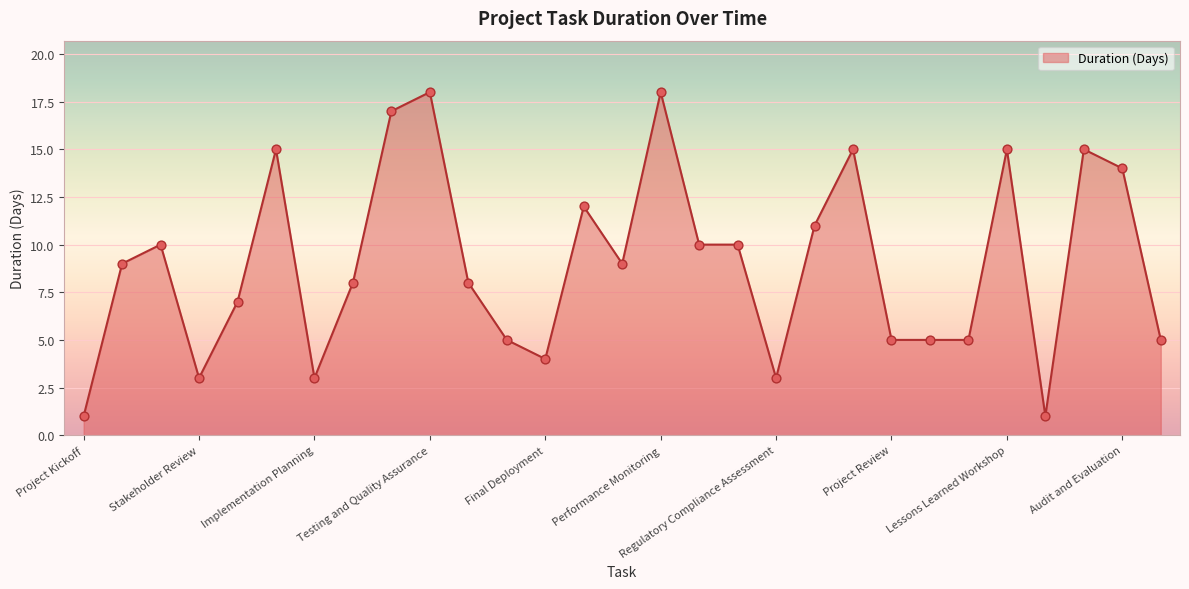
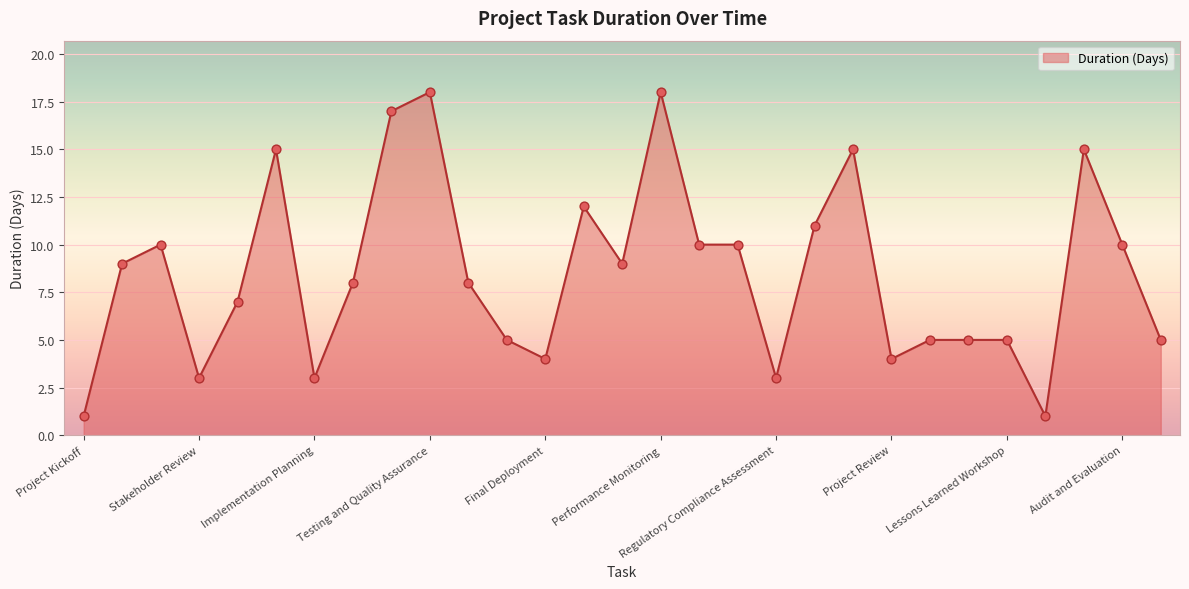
Project Review: 5 -> 4
Lessons Learned Workshop: 15 -> 5
Audit and Evaluation: 14 -> 10
